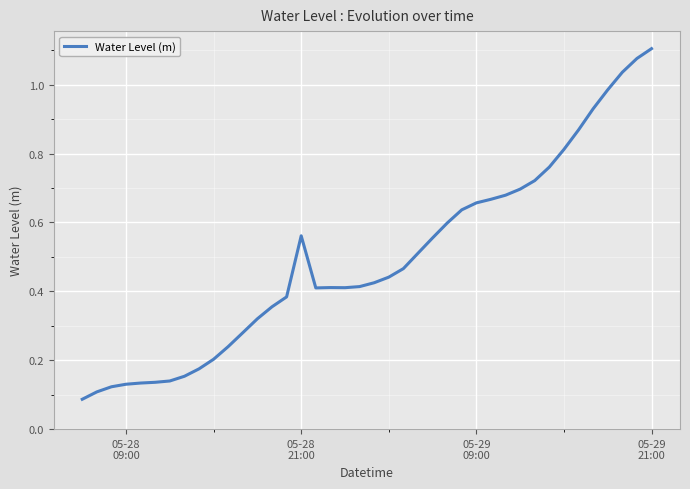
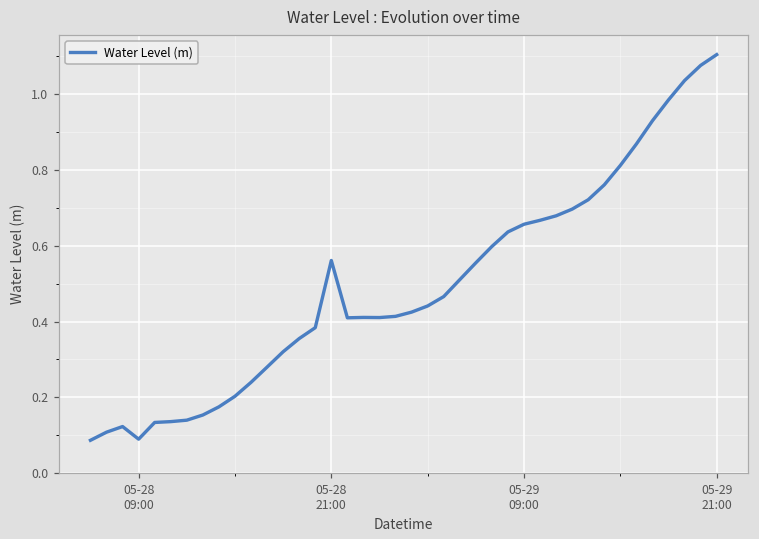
05-28 09:00: 0.13 -> 0.09
